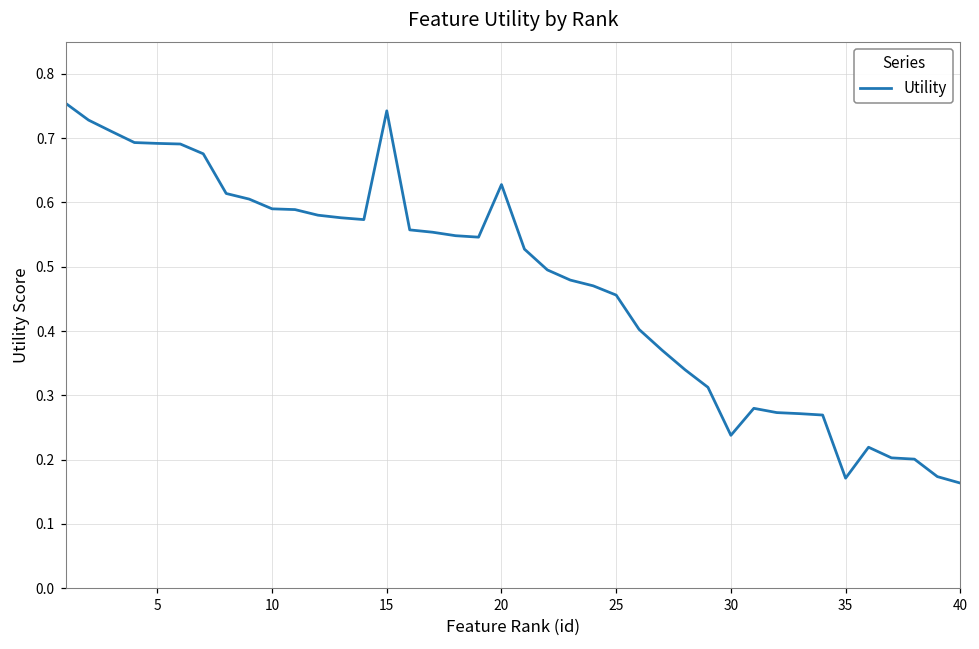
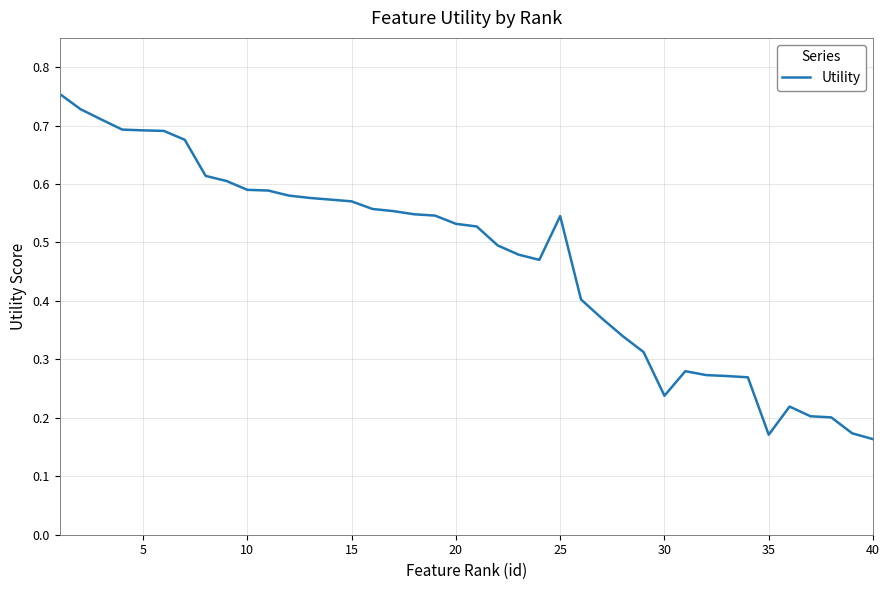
15: 0.74 -> 0.57
20: 0.63 -> 0.53
25: 0.46 -> 0.55
